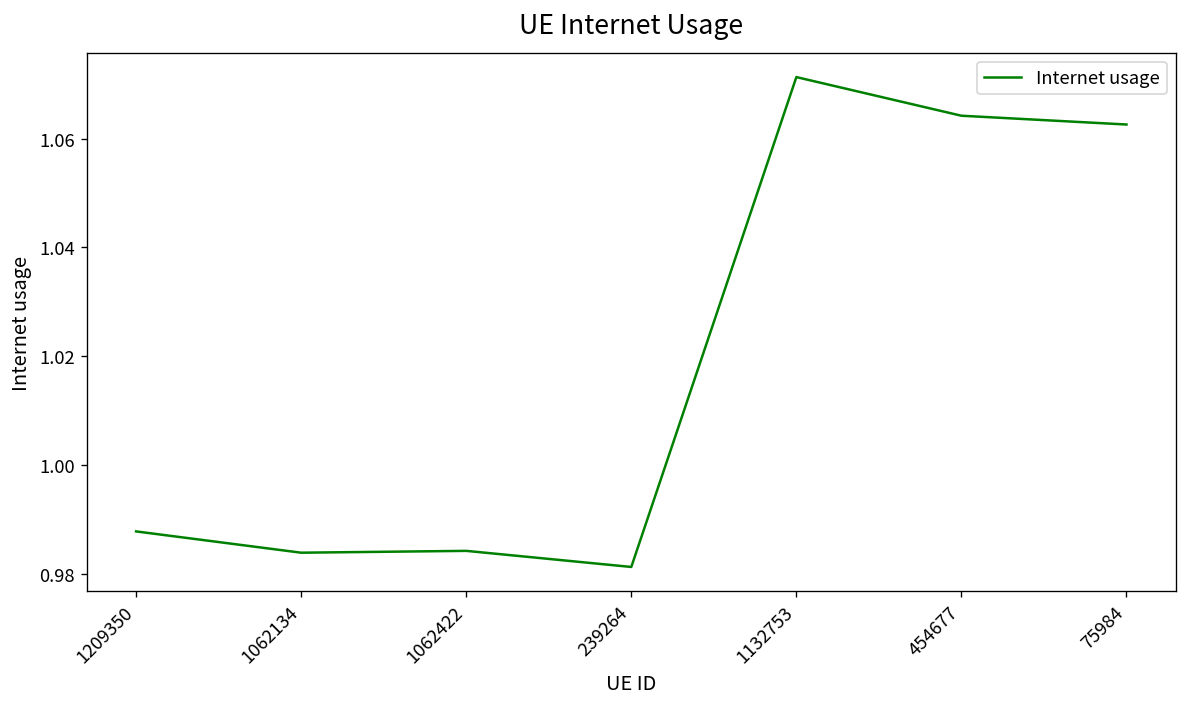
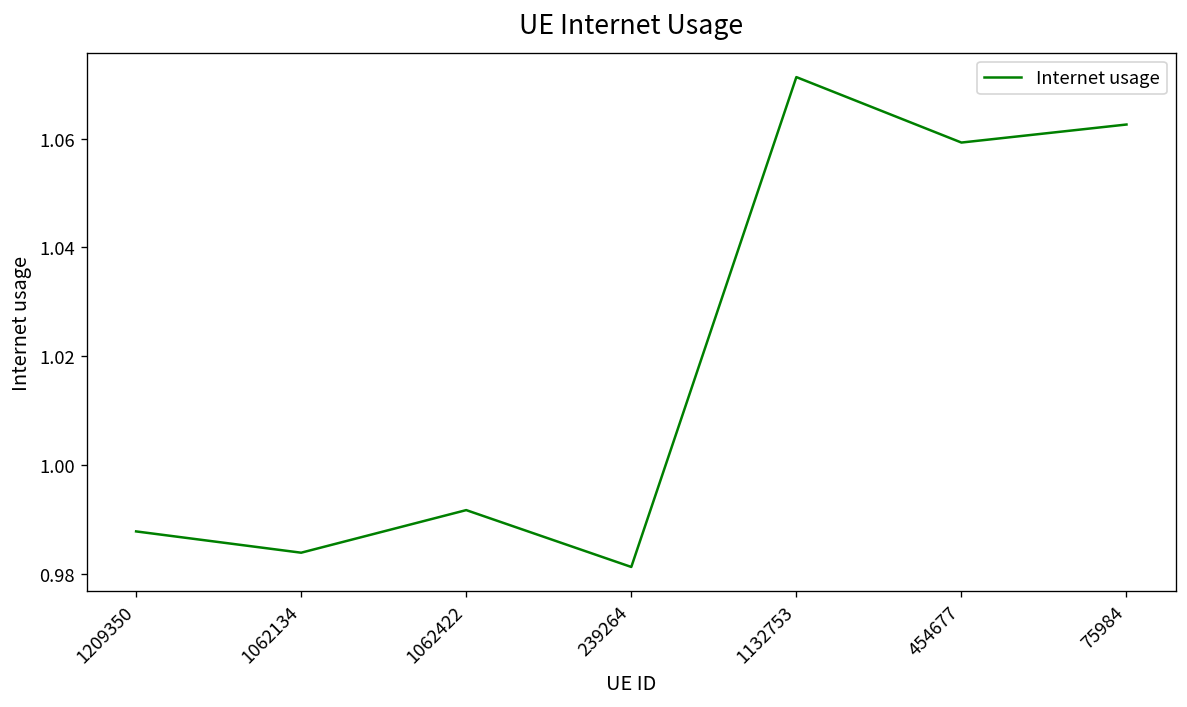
1062422: 0.984 -> 0.992
454677: 1.064 -> 1.059
